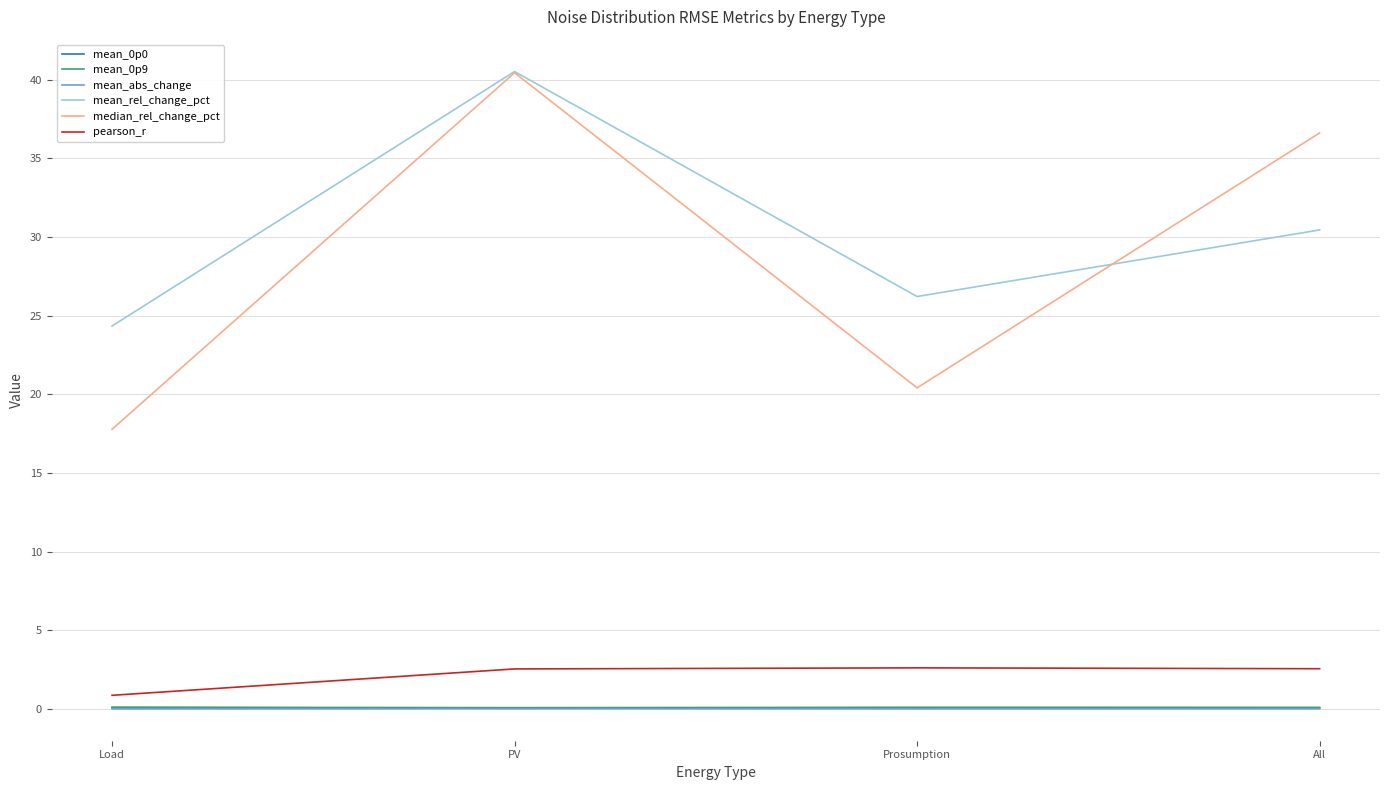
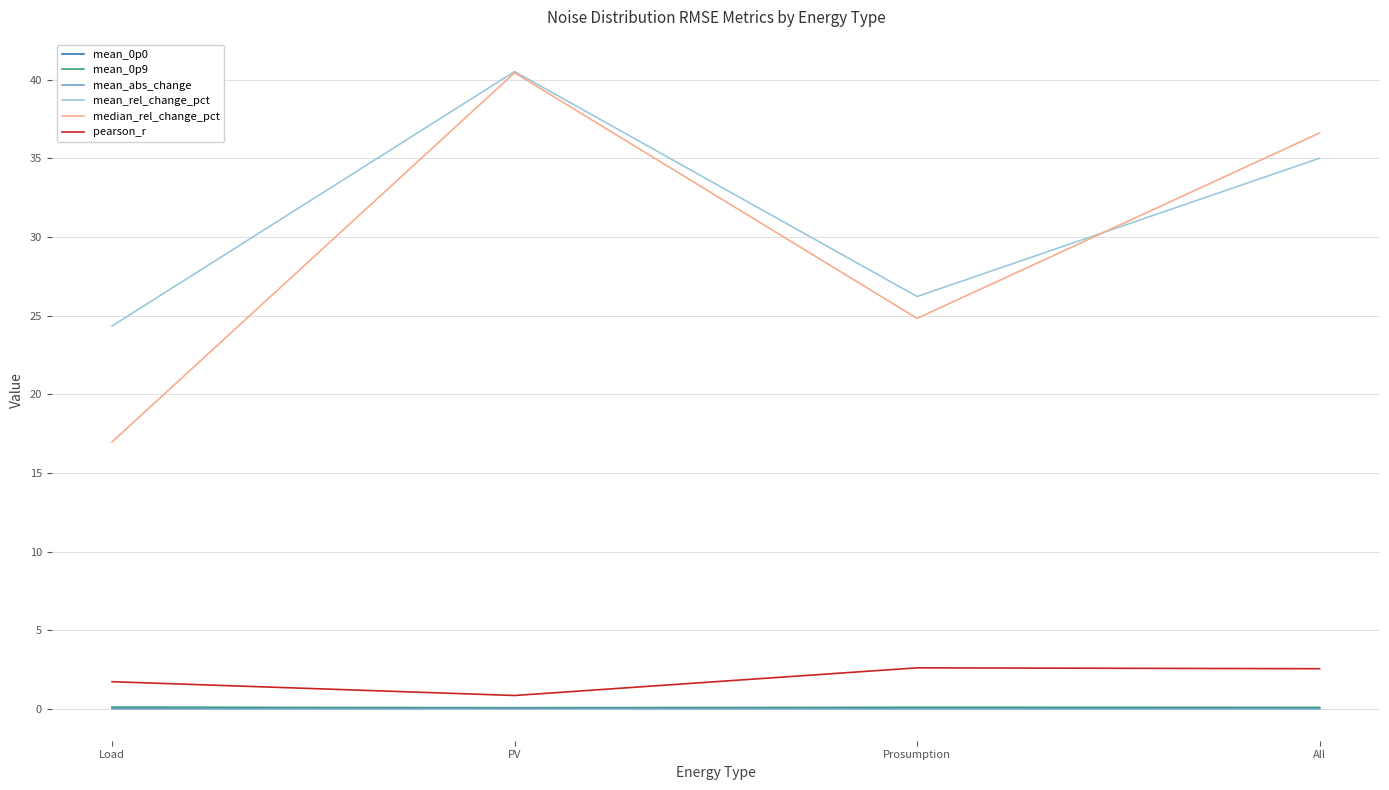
median_rel_change_pct, Load: 17.8 -> 17.0
pearson_r, Load: 0.9 -> 1.7
pearson_r, PV: 2.6 -> 0.9
median_rel_change_pct, Prosumption: 20.4 -> 24.8
mean_rel_change_pct, All: 30.4 -> 35.0
